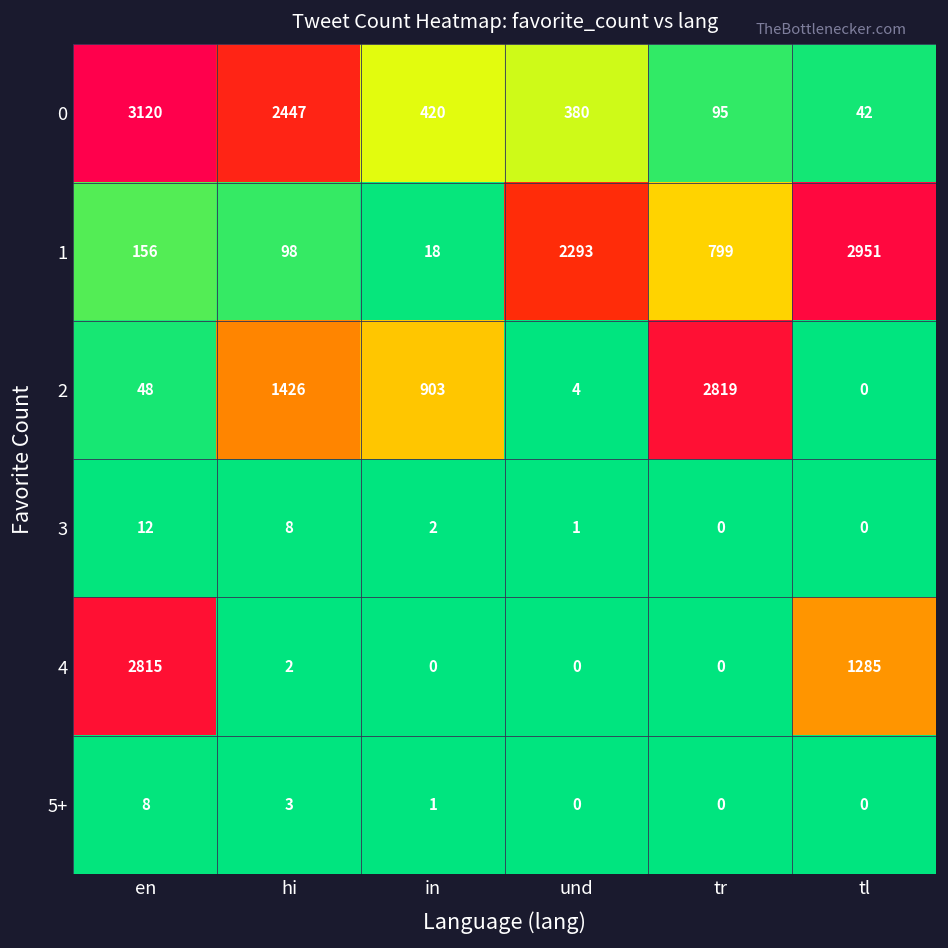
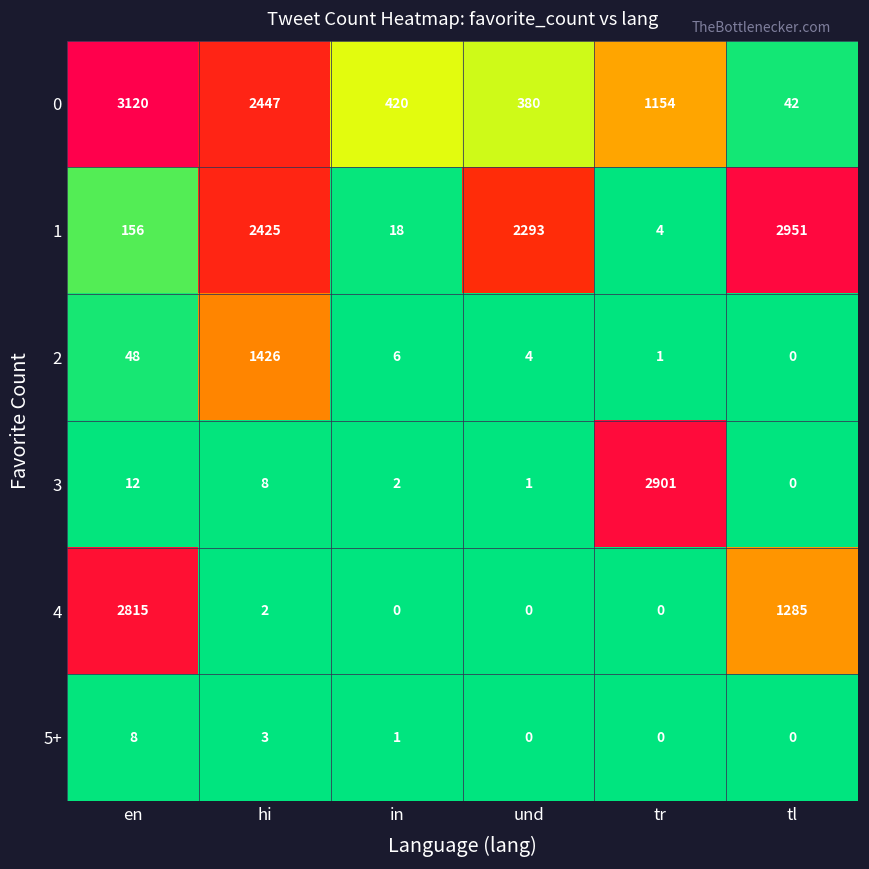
0, tr: 95 -> 1154
1, hi: 98 -> 2425
1, tr: 799 -> 4
2, in: 903 -> 6
2, tr: 2819 -> 1
3, tr: 0 -> 2901
